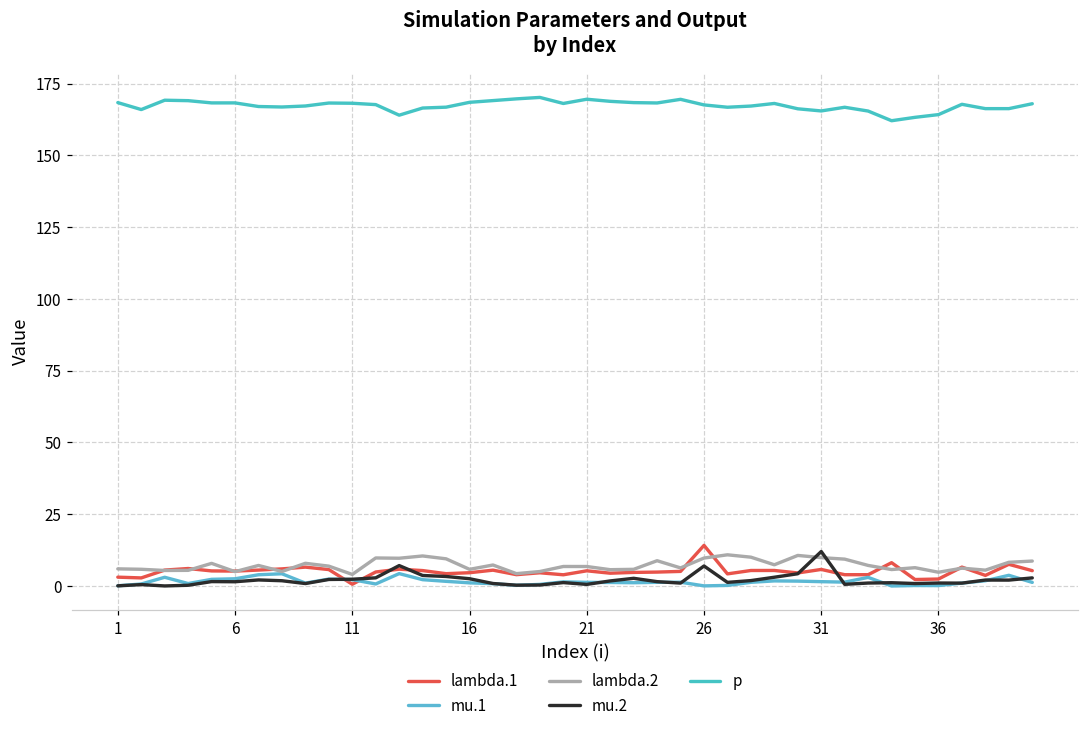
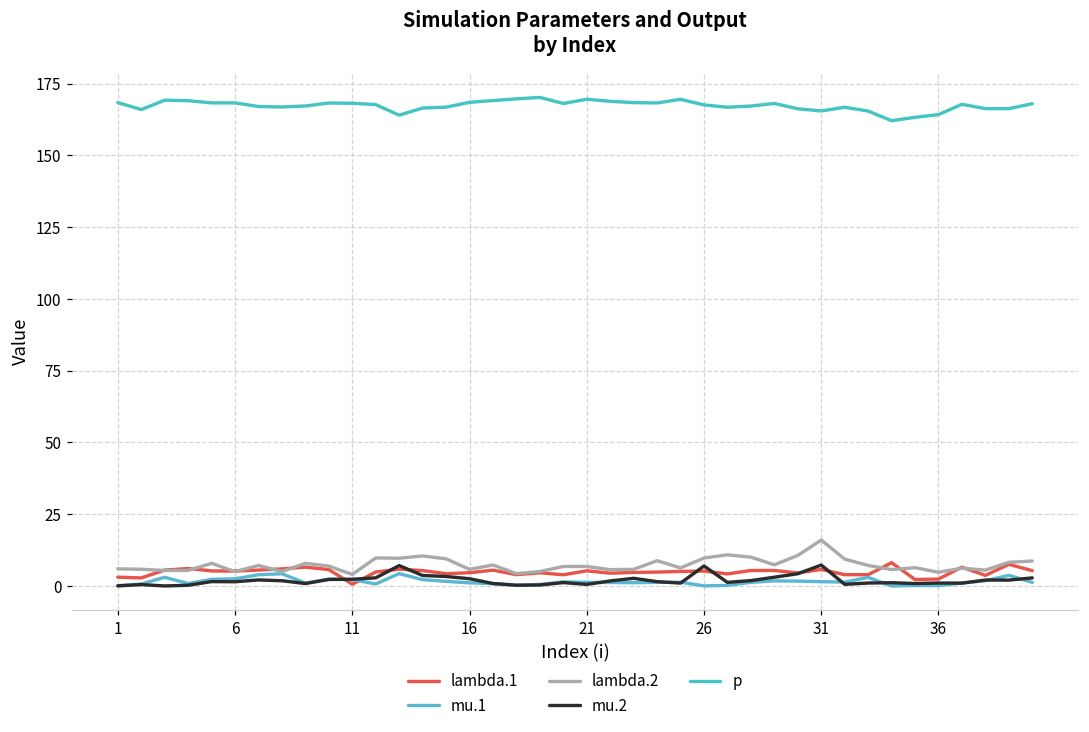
lambda.1, 26: 14 -> 5
lambda.2, 31: 10 -> 16
mu.2, 31: 12 -> 7
